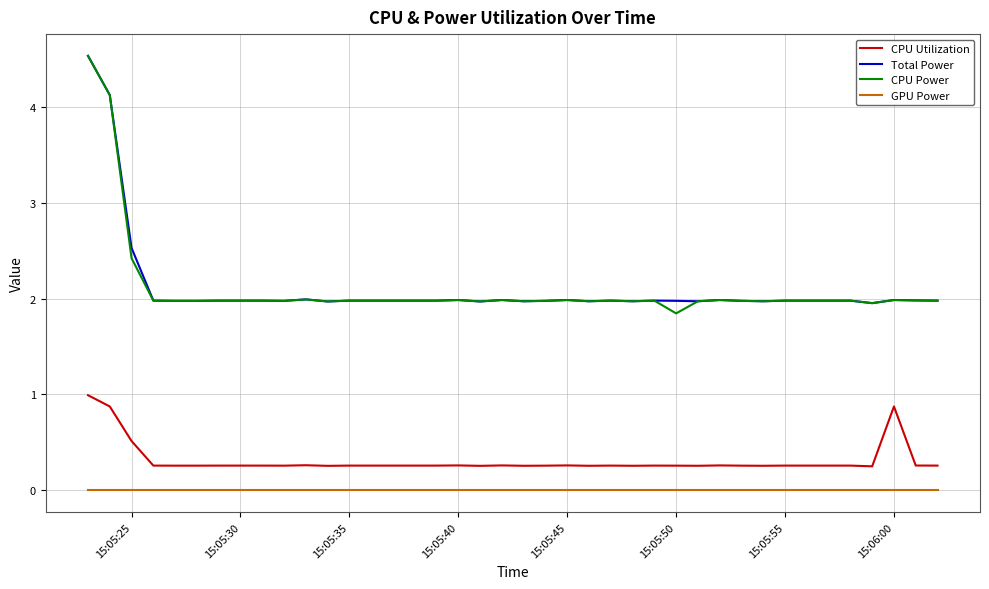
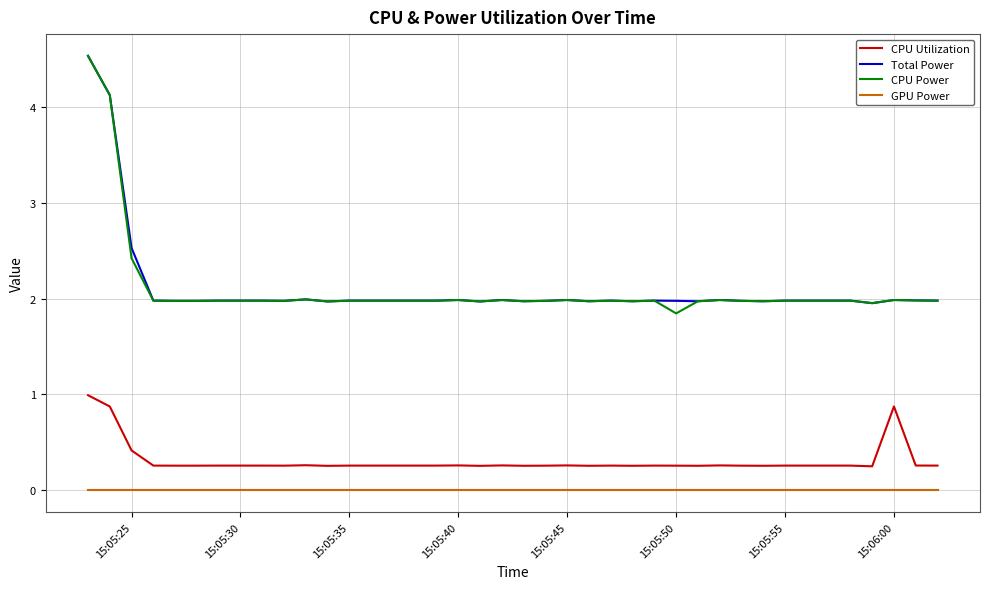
CPU Utilization, 15:05:25: 0.5 -> 0.4
